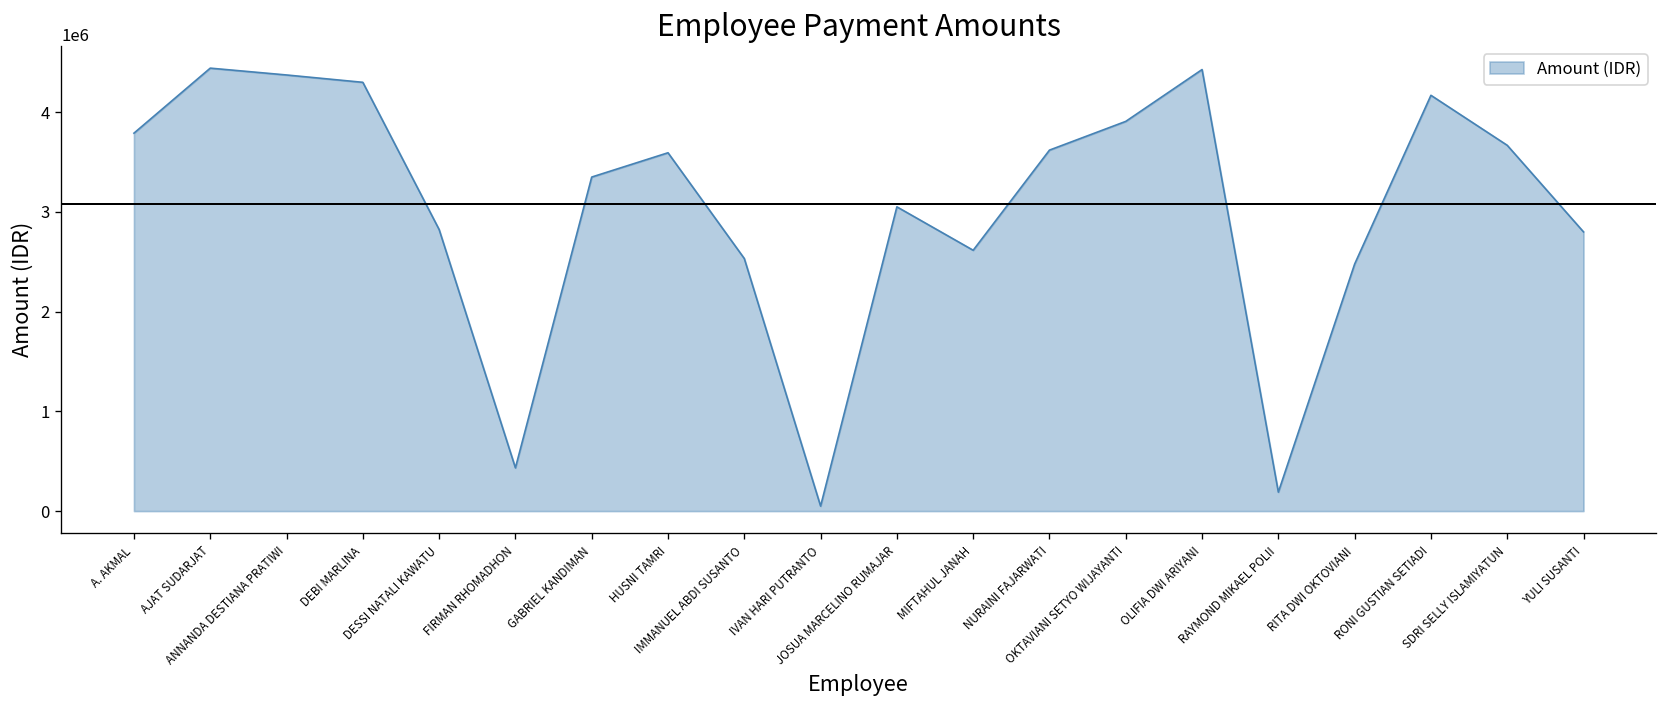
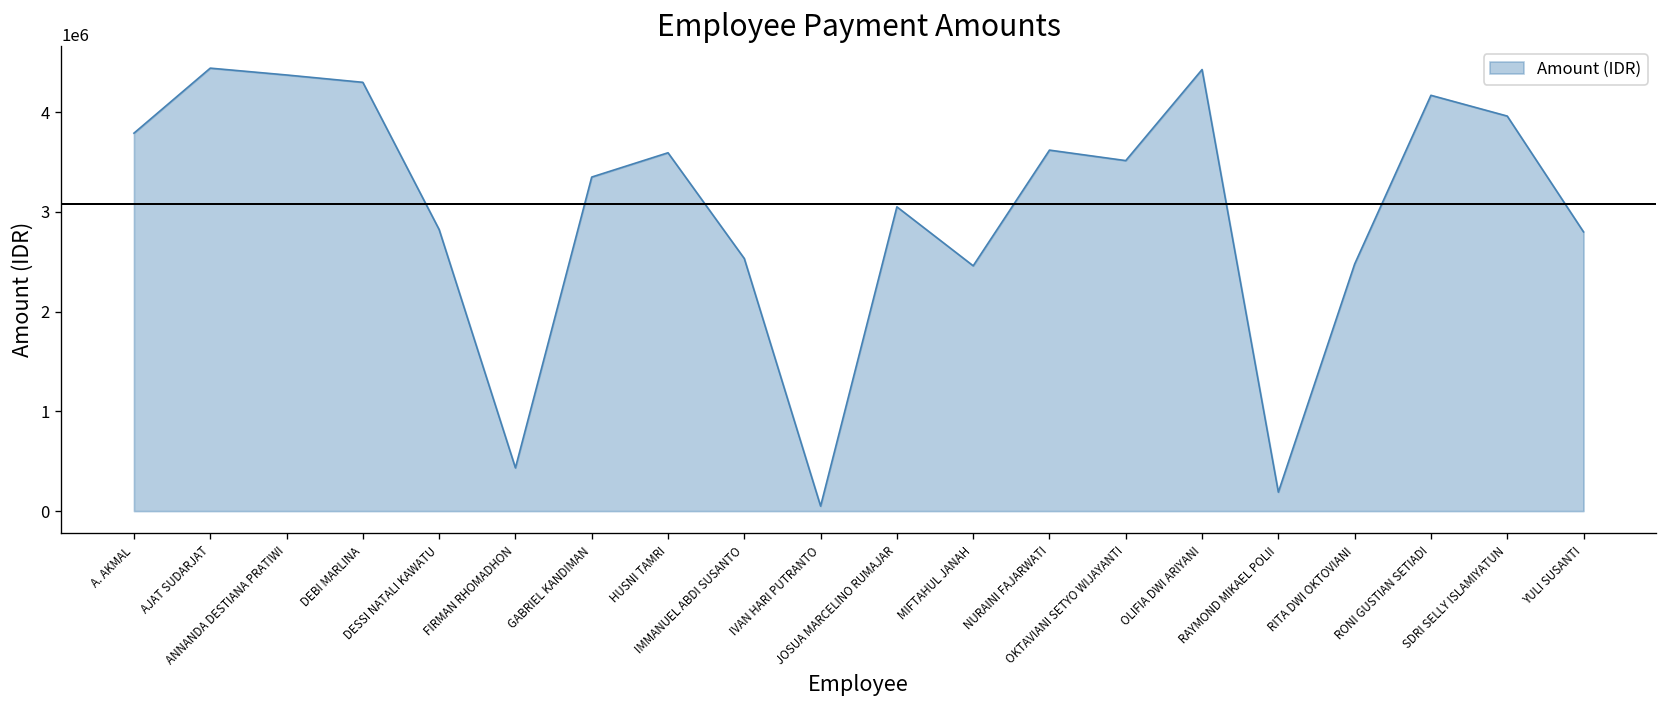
MIFTAHUL JANAH: 2600000 -> 2500000
OKTAVIANI SETYO WIJAYANTI: 3900000 -> 3500000
SDRI SELLY ISLAMIYATUN: 3700000 -> 4000000
